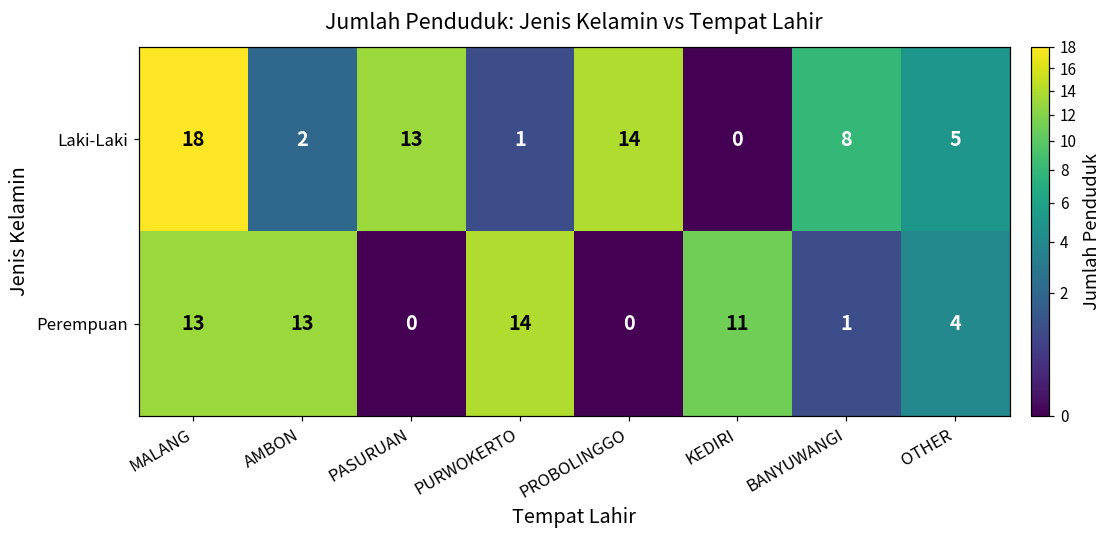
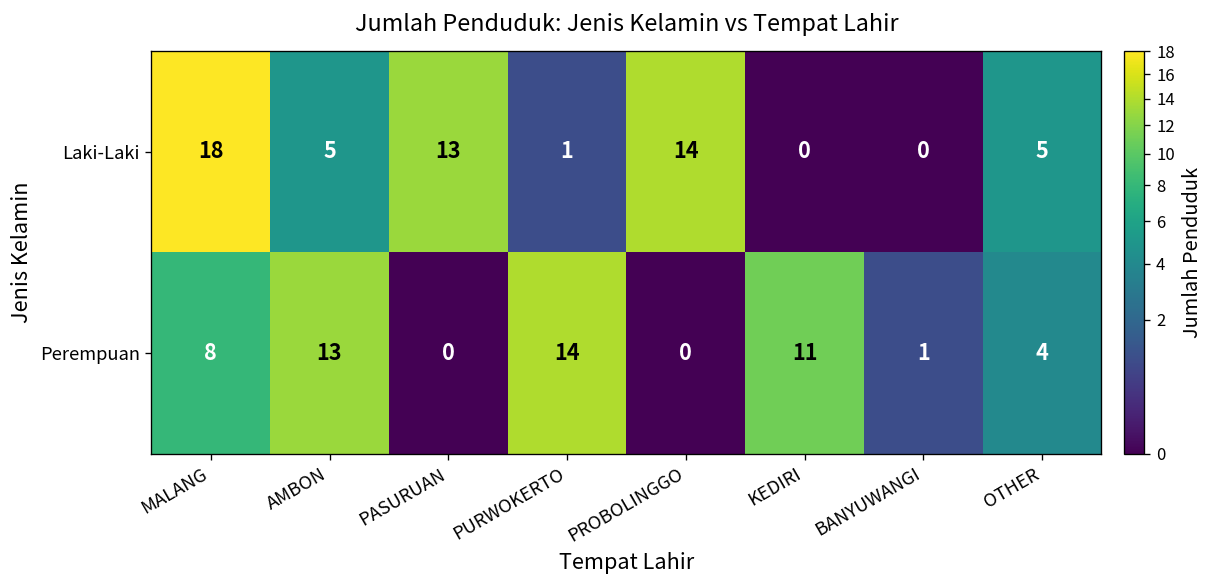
Laki-Laki, AMBON: 2 -> 5
Laki-Laki, BANYUWANGI: 8 -> 0
Perempuan, MALANG: 13 -> 8
